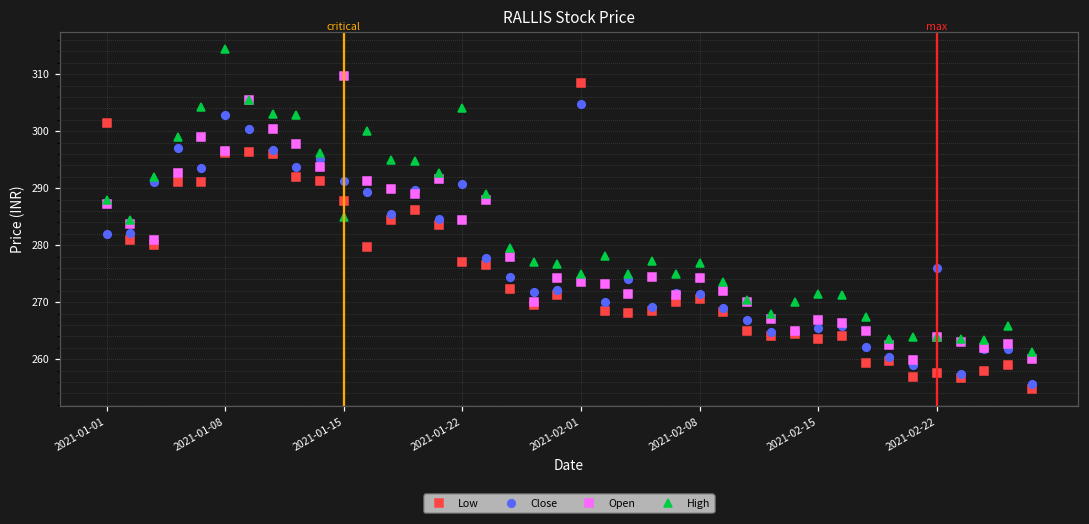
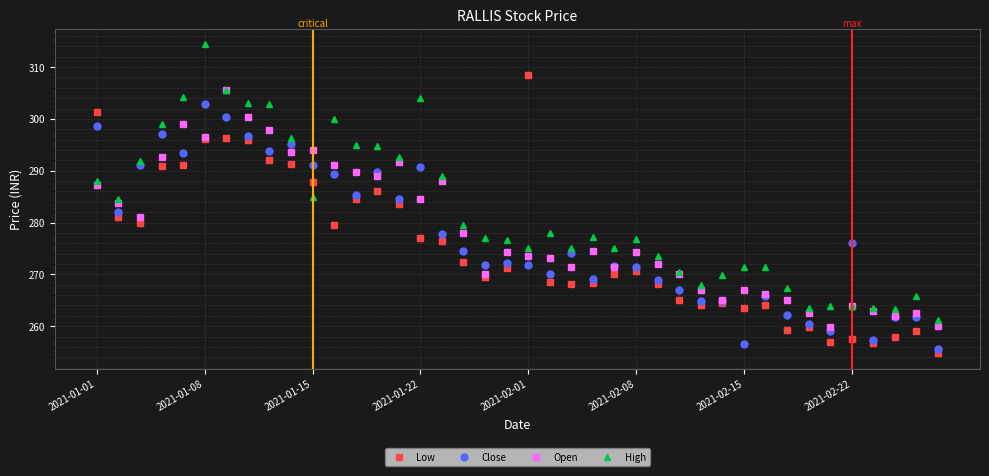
Close, 2021-01-01: 282 -> 299
Open, 2021-01-15: 310 -> 294
Close, 2021-02-01: 305 -> 272
Close, 2021-02-15: 266 -> 257
